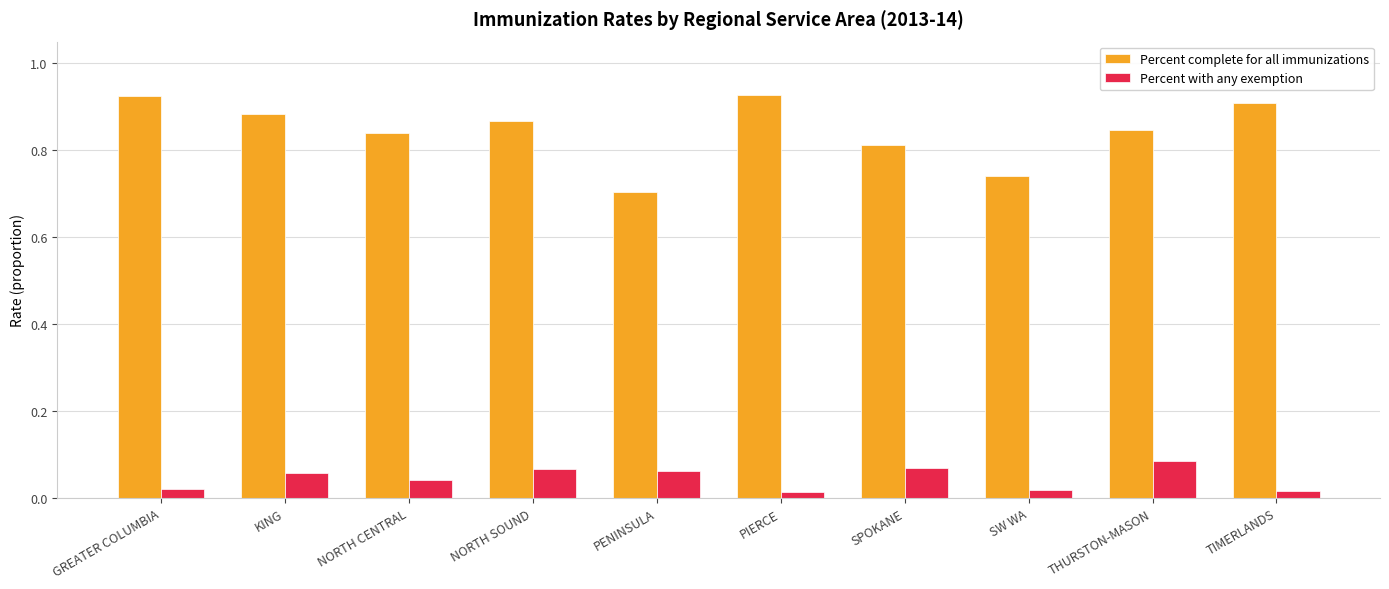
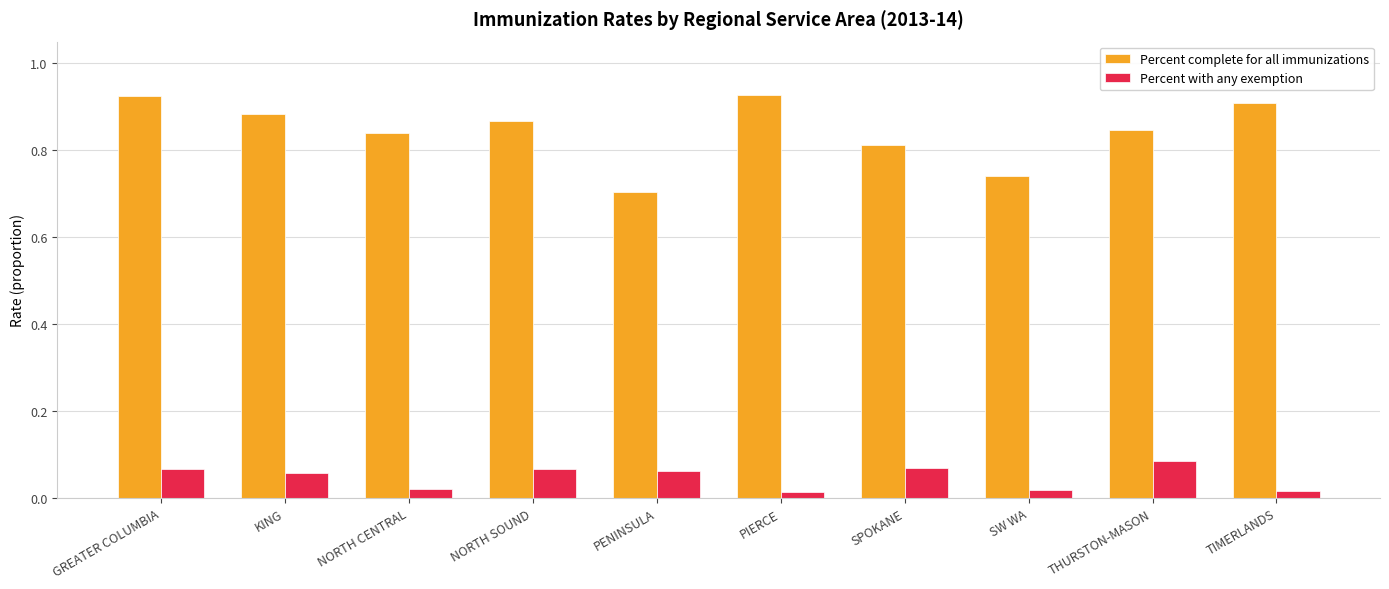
Percent with any exemption, GREATER COLUMBIA: 0.02 -> 0.07
Percent with any exemption, NORTH CENTRAL: 0.04 -> 0.02
